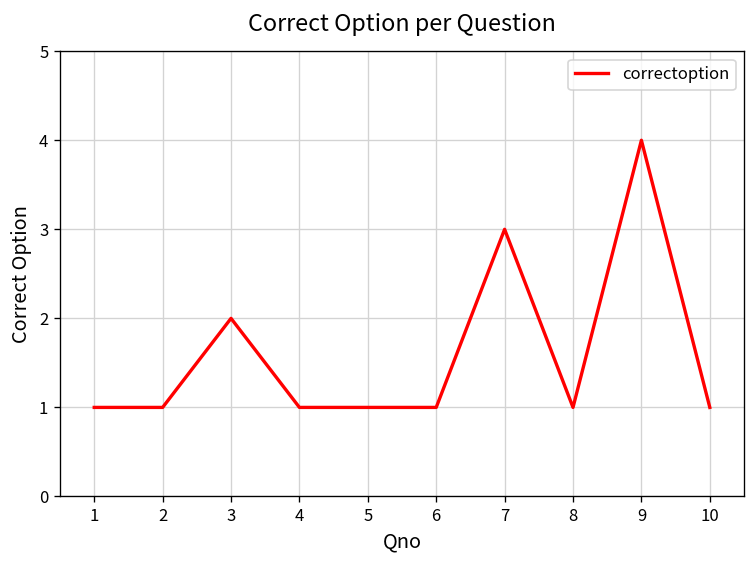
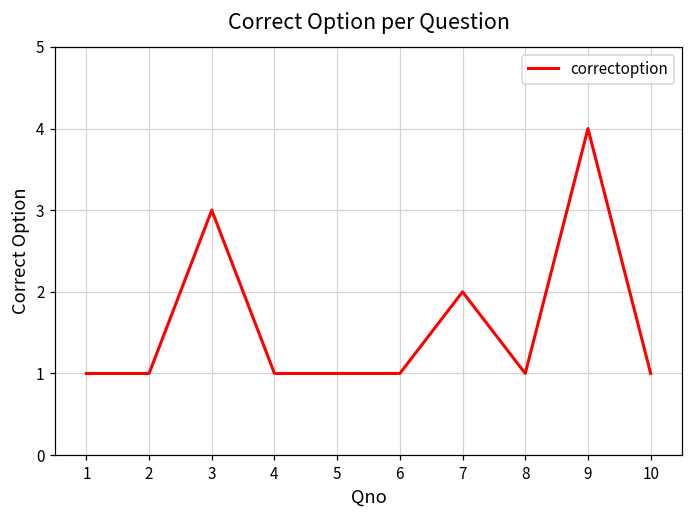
3: 2 -> 3
7: 3 -> 2
